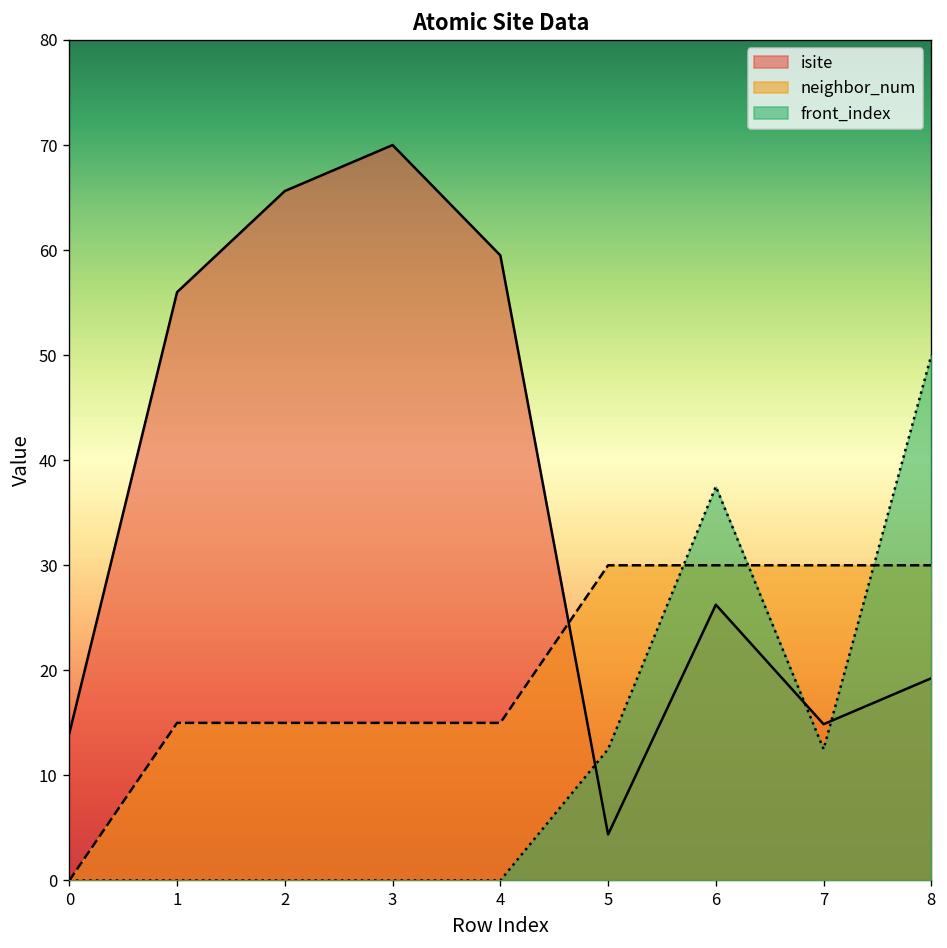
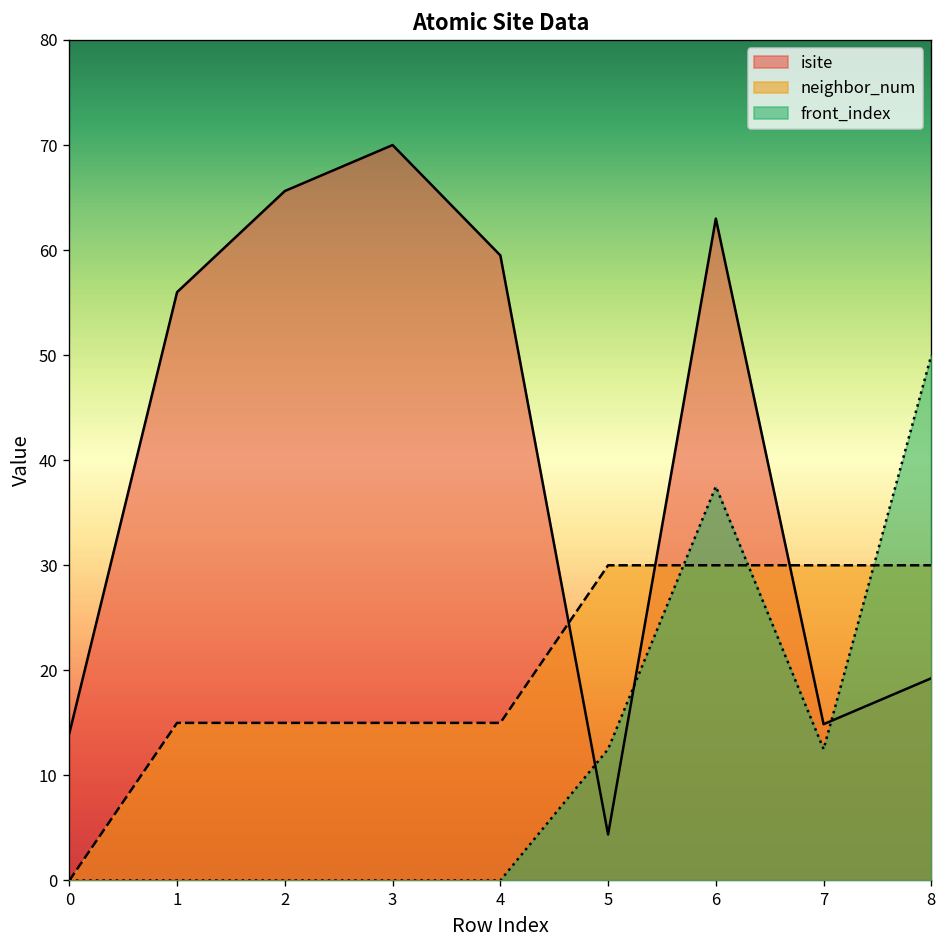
isite, 6: 26 -> 63
